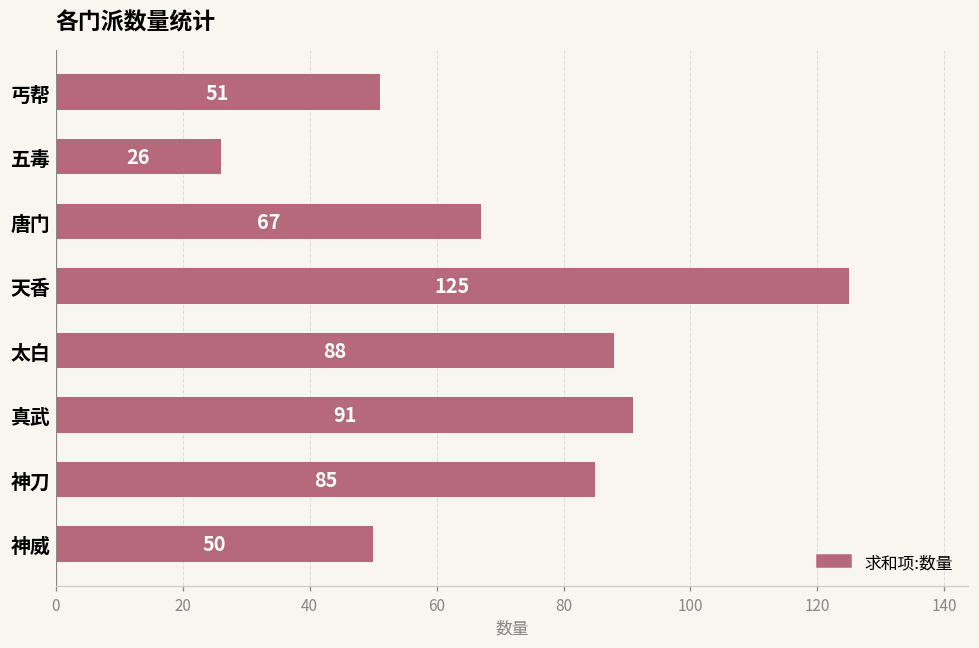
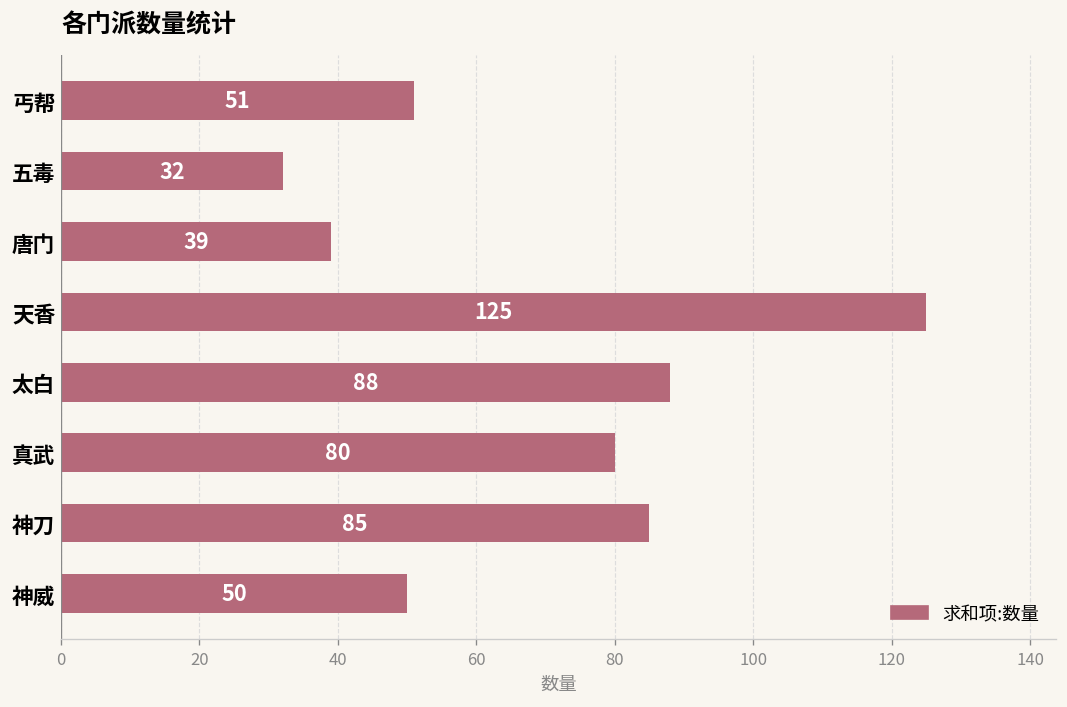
五毒: 26 -> 32
唐门: 67 -> 39
真武: 91 -> 80
